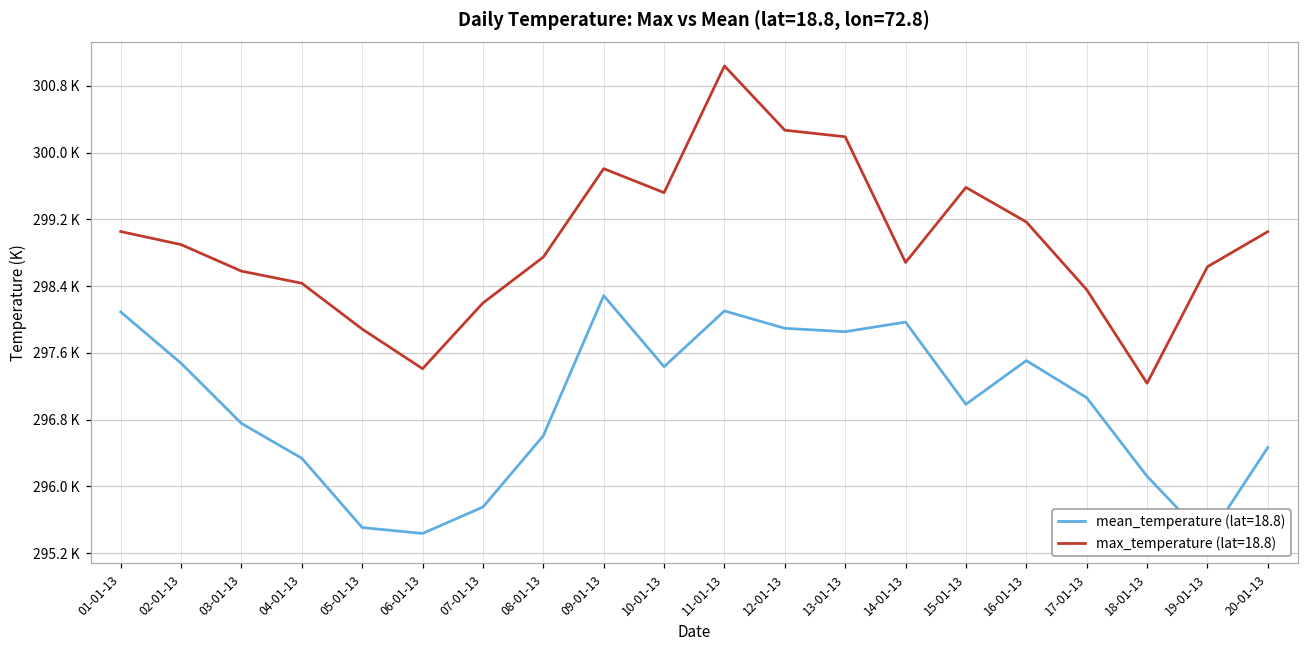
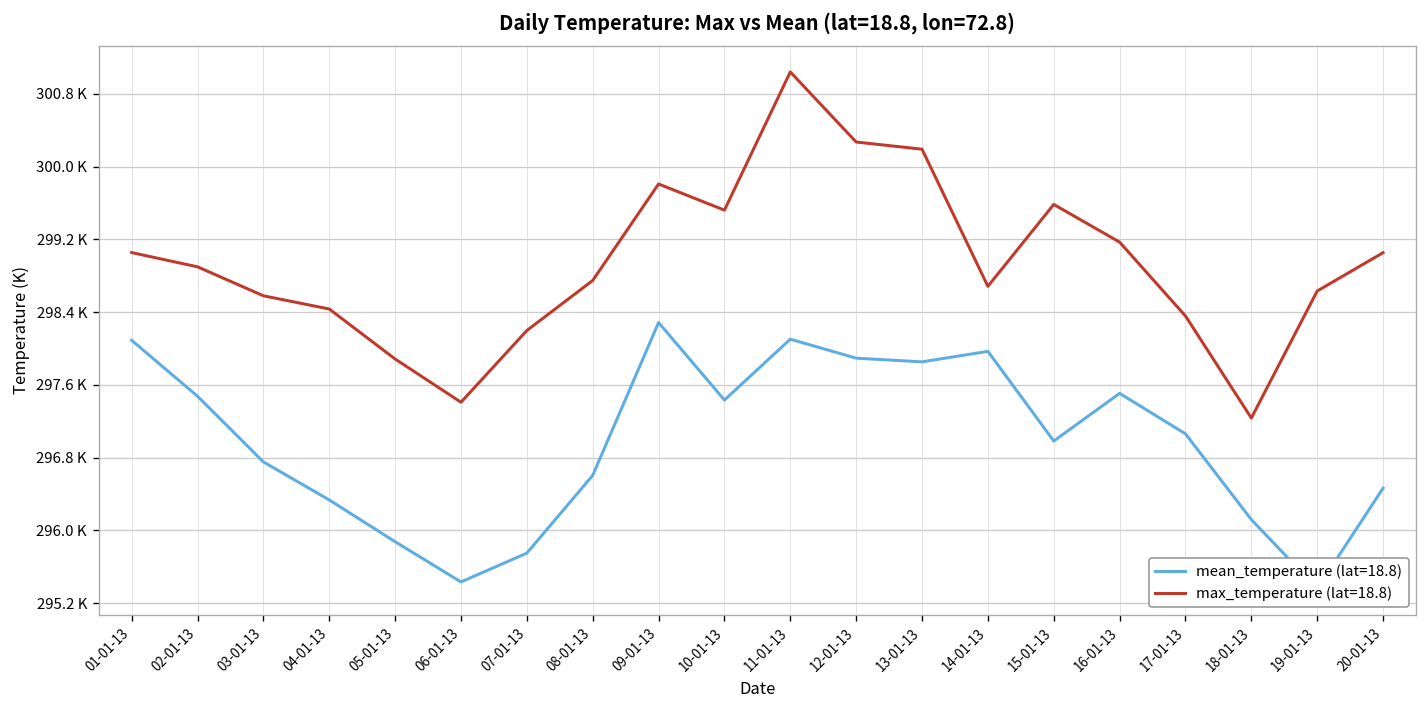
mean_temperature (lat=18.8), 05-01-13: 295500 -> 295900
